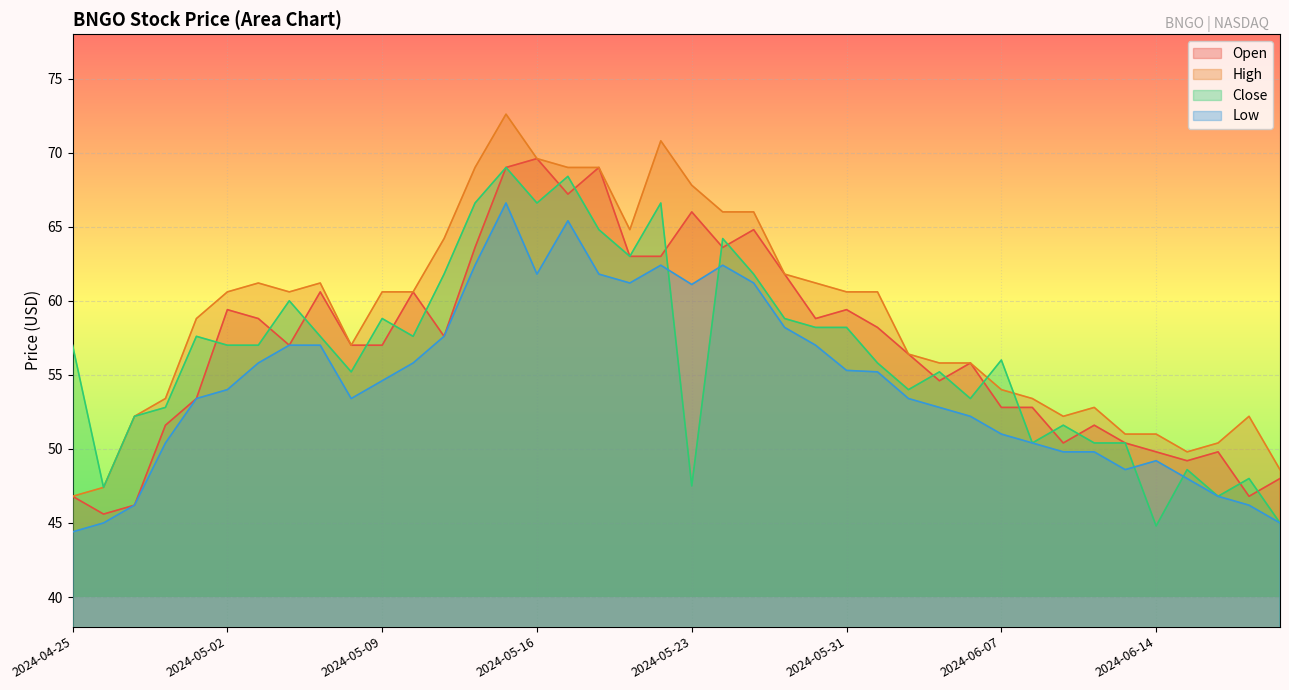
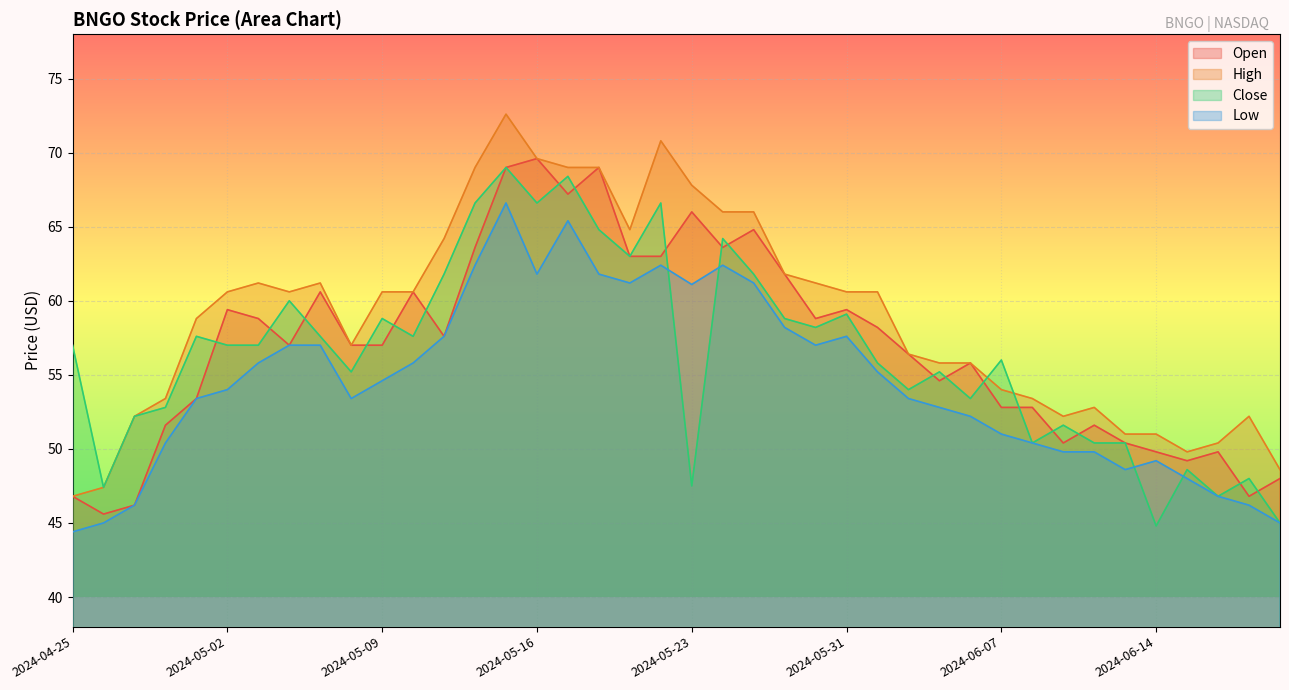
Close, 2024-05-31: 58.2 -> 59.1
Low, 2024-05-31: 55.3 -> 57.6
